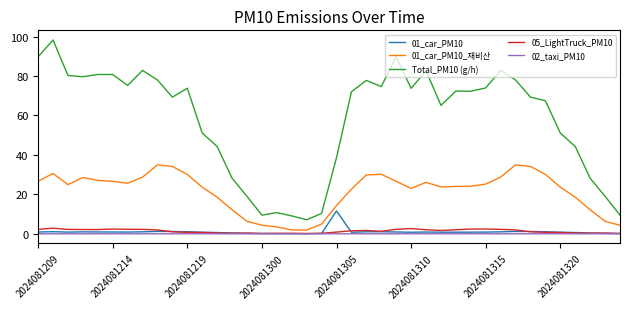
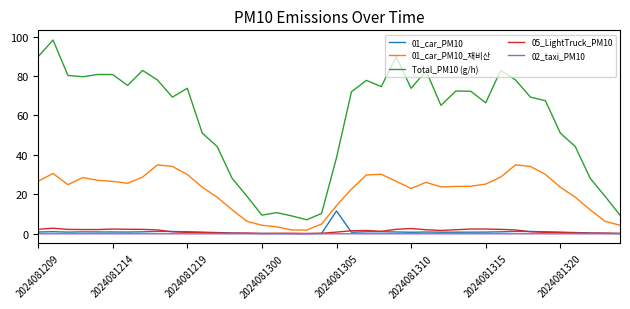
Total_PM10 (g/h), 2024081315: 74 -> 66
